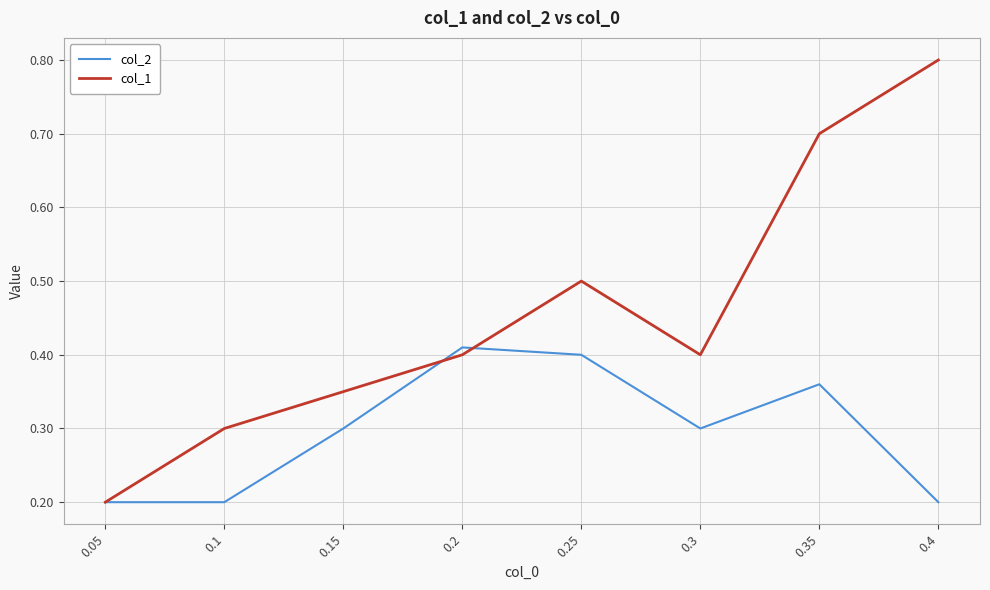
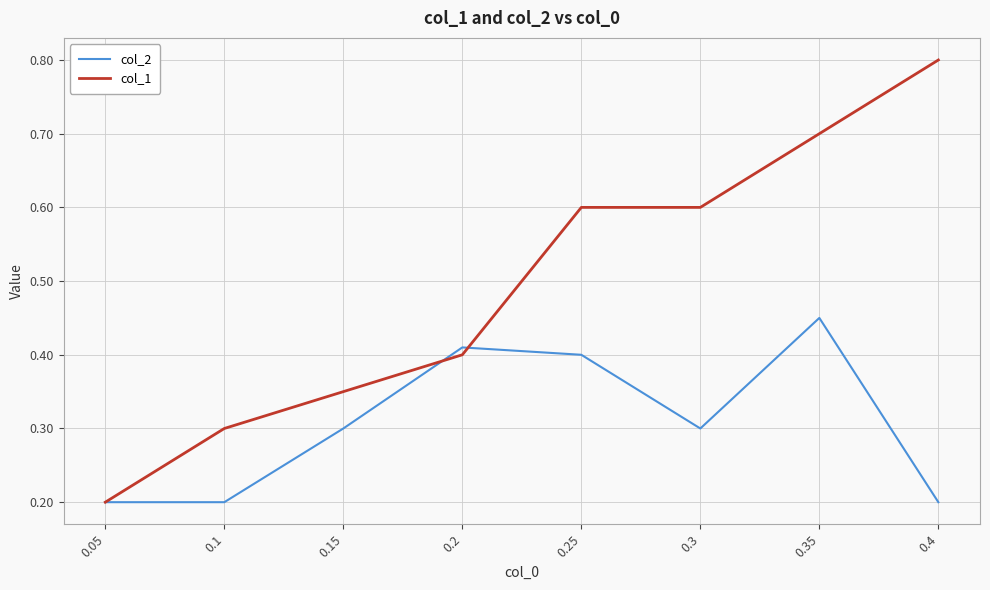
col_1, 0.25: 0.5 -> 0.6
col_1, 0.3: 0.4 -> 0.6
col_2, 0.35: 0.36 -> 0.45
